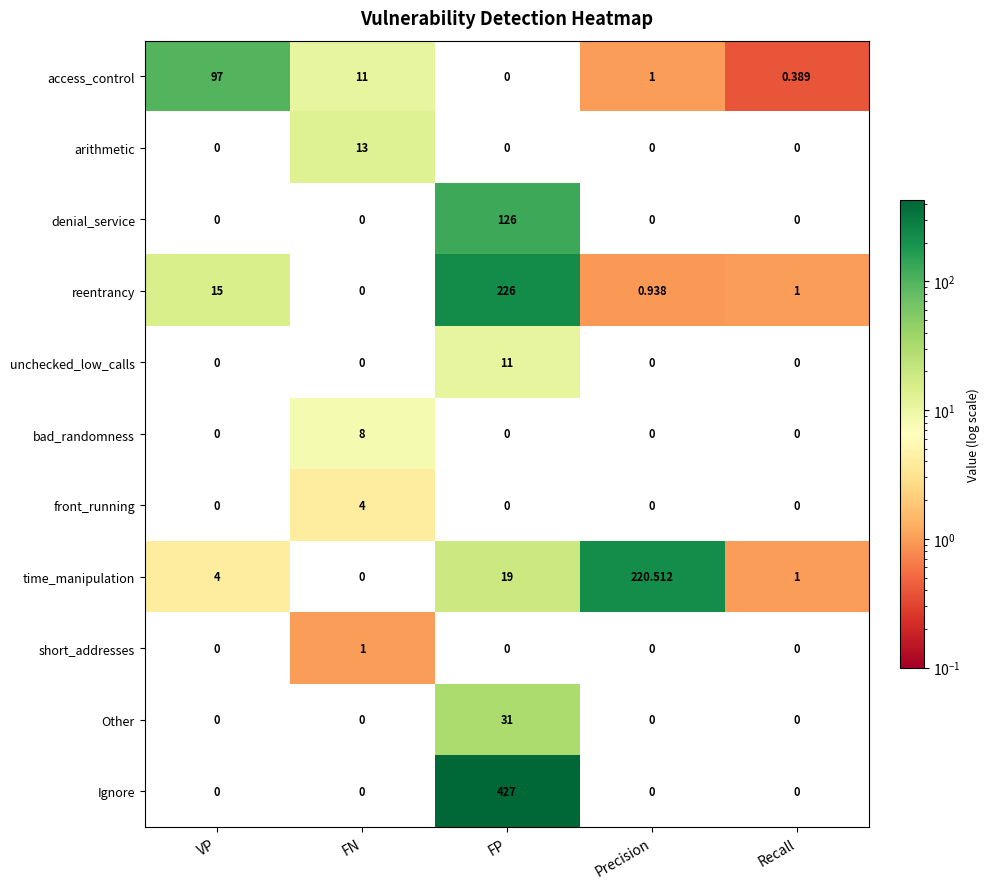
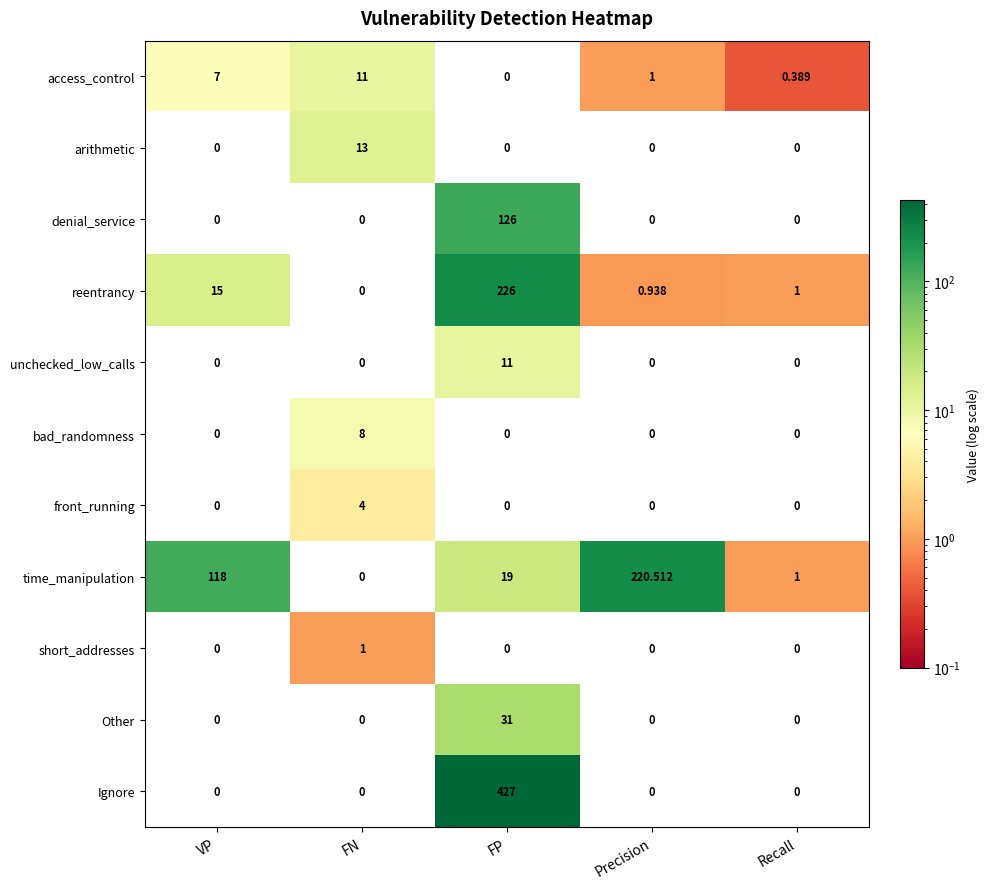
access_control, VP: 97 -> 7
time_manipulation, VP: 4 -> 118
